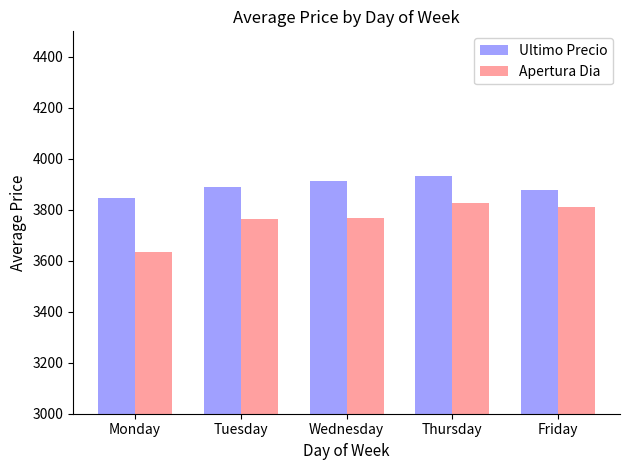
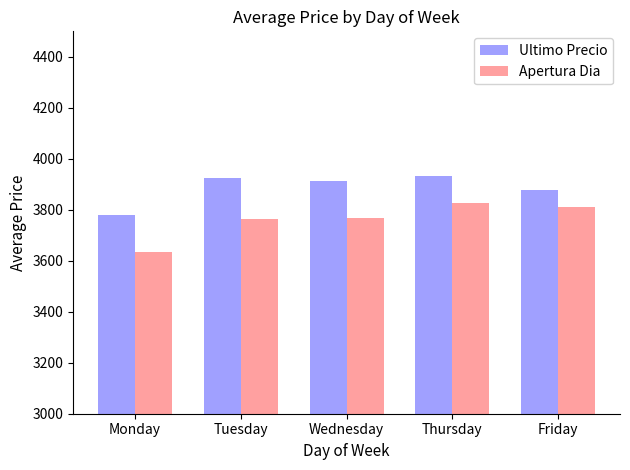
Ultimo Precio, Monday: 3850 -> 3780
Ultimo Precio, Tuesday: 3890 -> 3930
